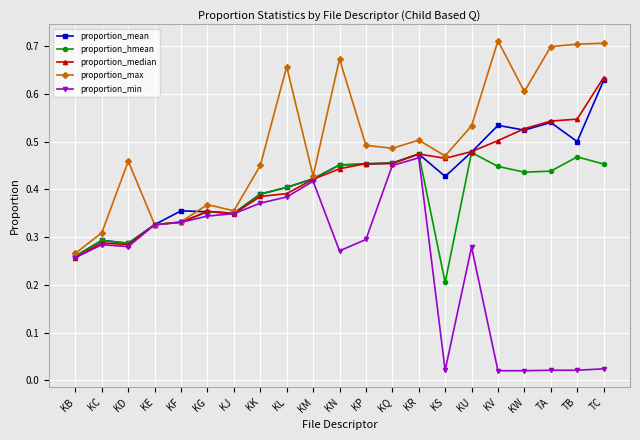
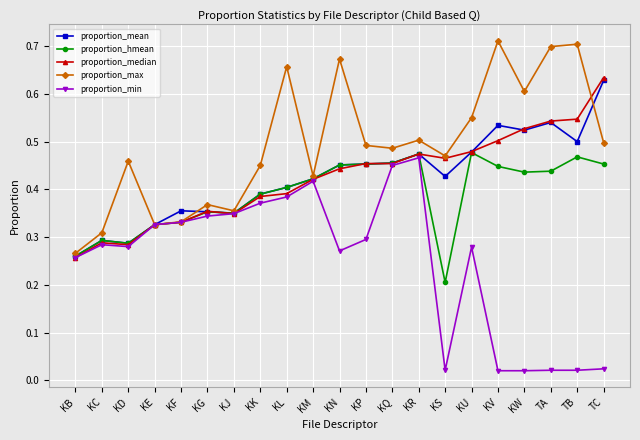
proportion_max, KU: 0.53 -> 0.55
proportion_max, TC: 0.71 -> 0.50
